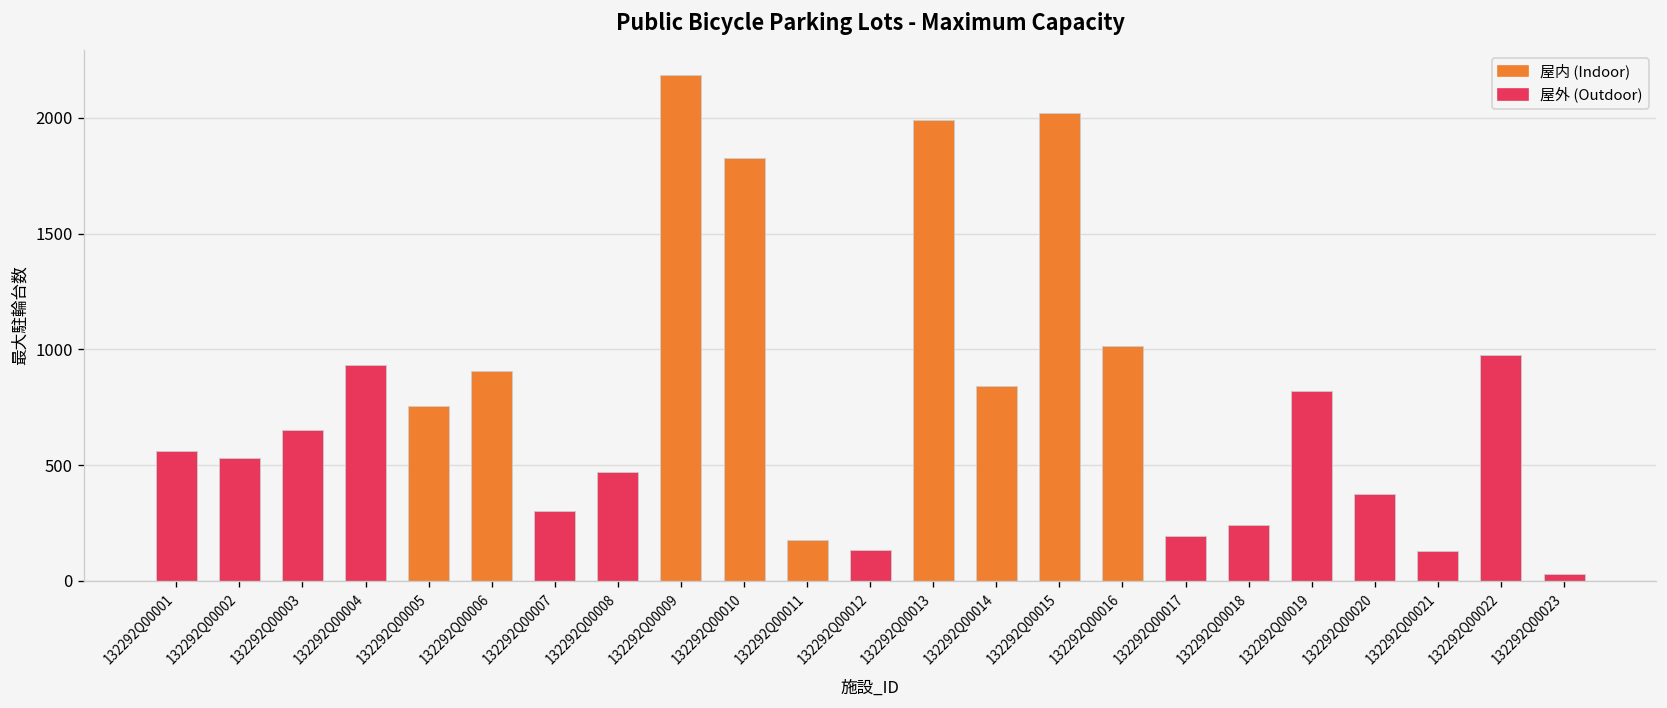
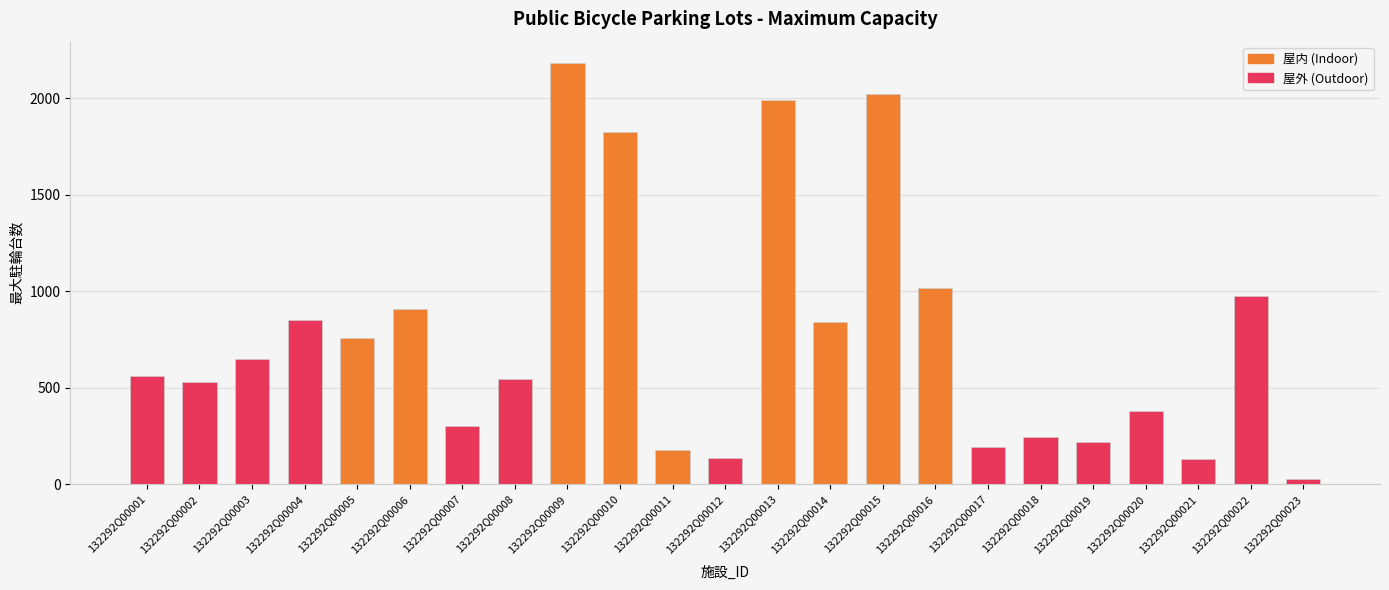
屋外 (Outdoor), 132292Q00004: 930 -> 850
屋外 (Outdoor), 132292Q00008: 470 -> 540
屋外 (Outdoor), 132292Q00019: 820 -> 220
